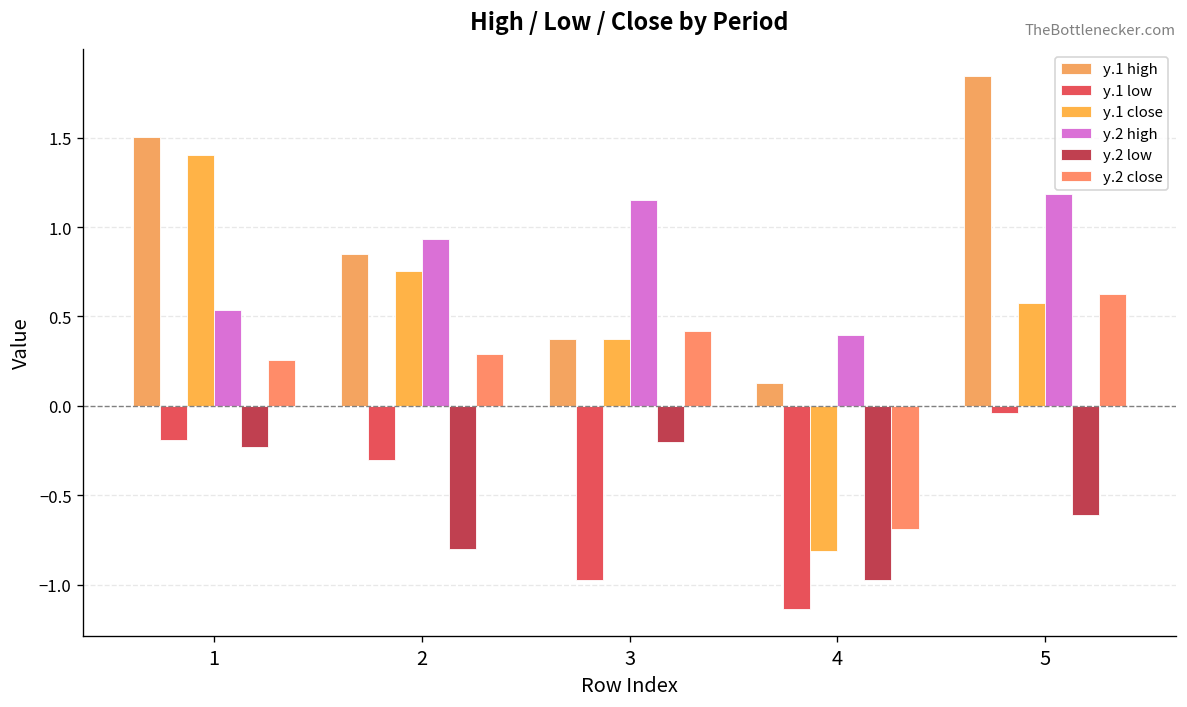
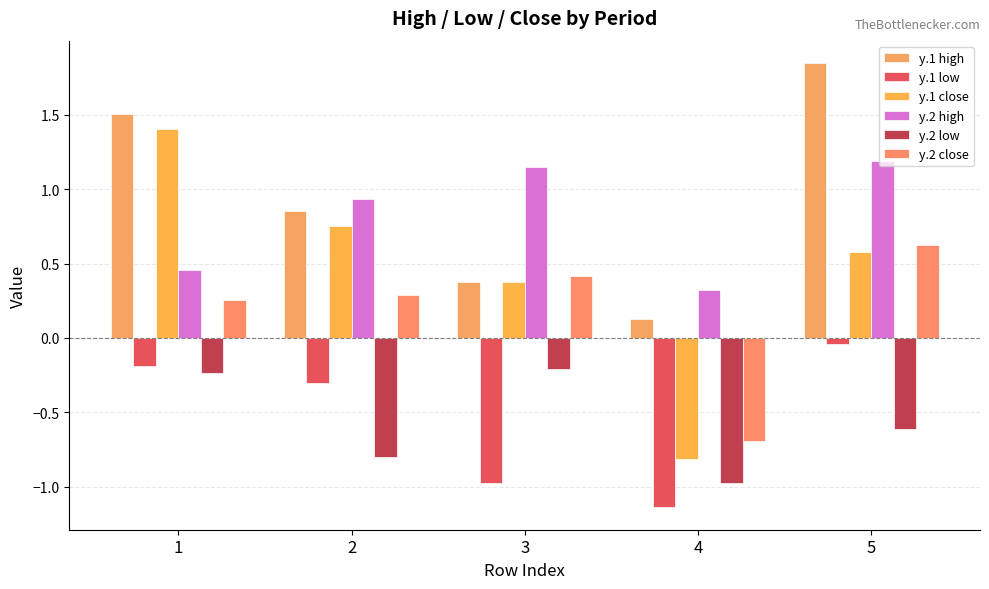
y.2 high, 1: 0.54 -> 0.46
y.2 high, 4: 0.40 -> 0.32
